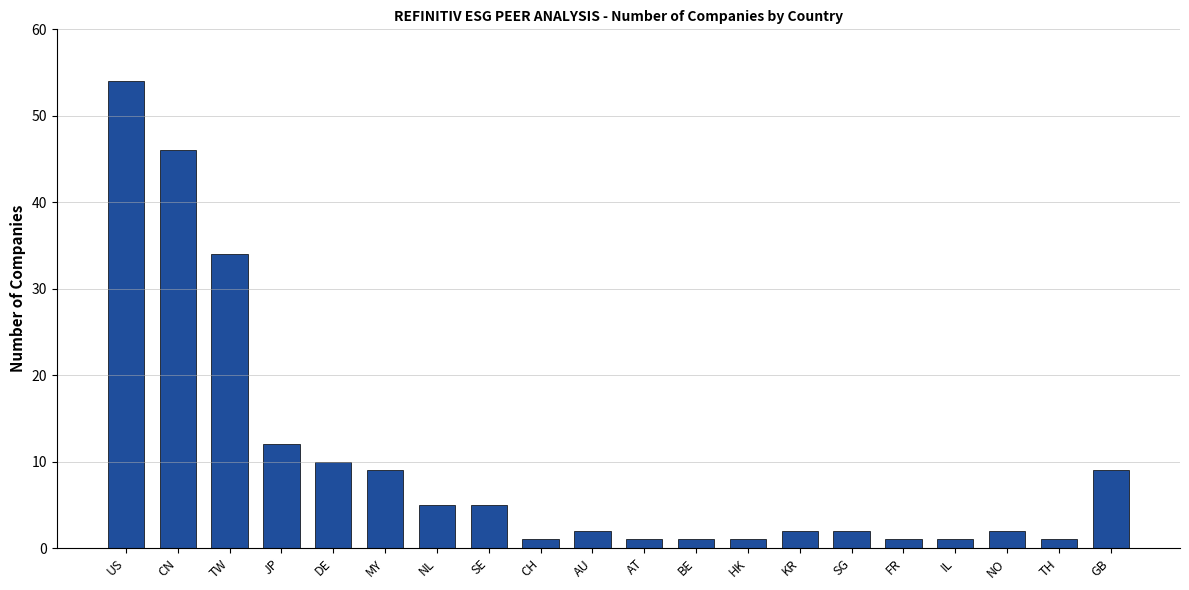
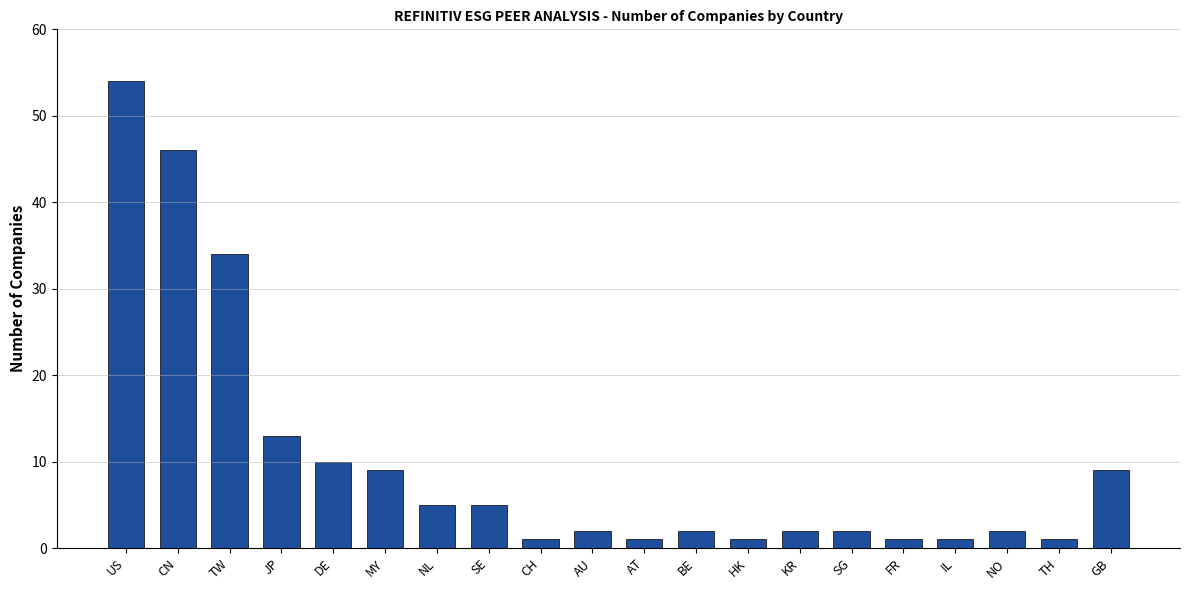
JP: 12 -> 13
BE: 1 -> 2
